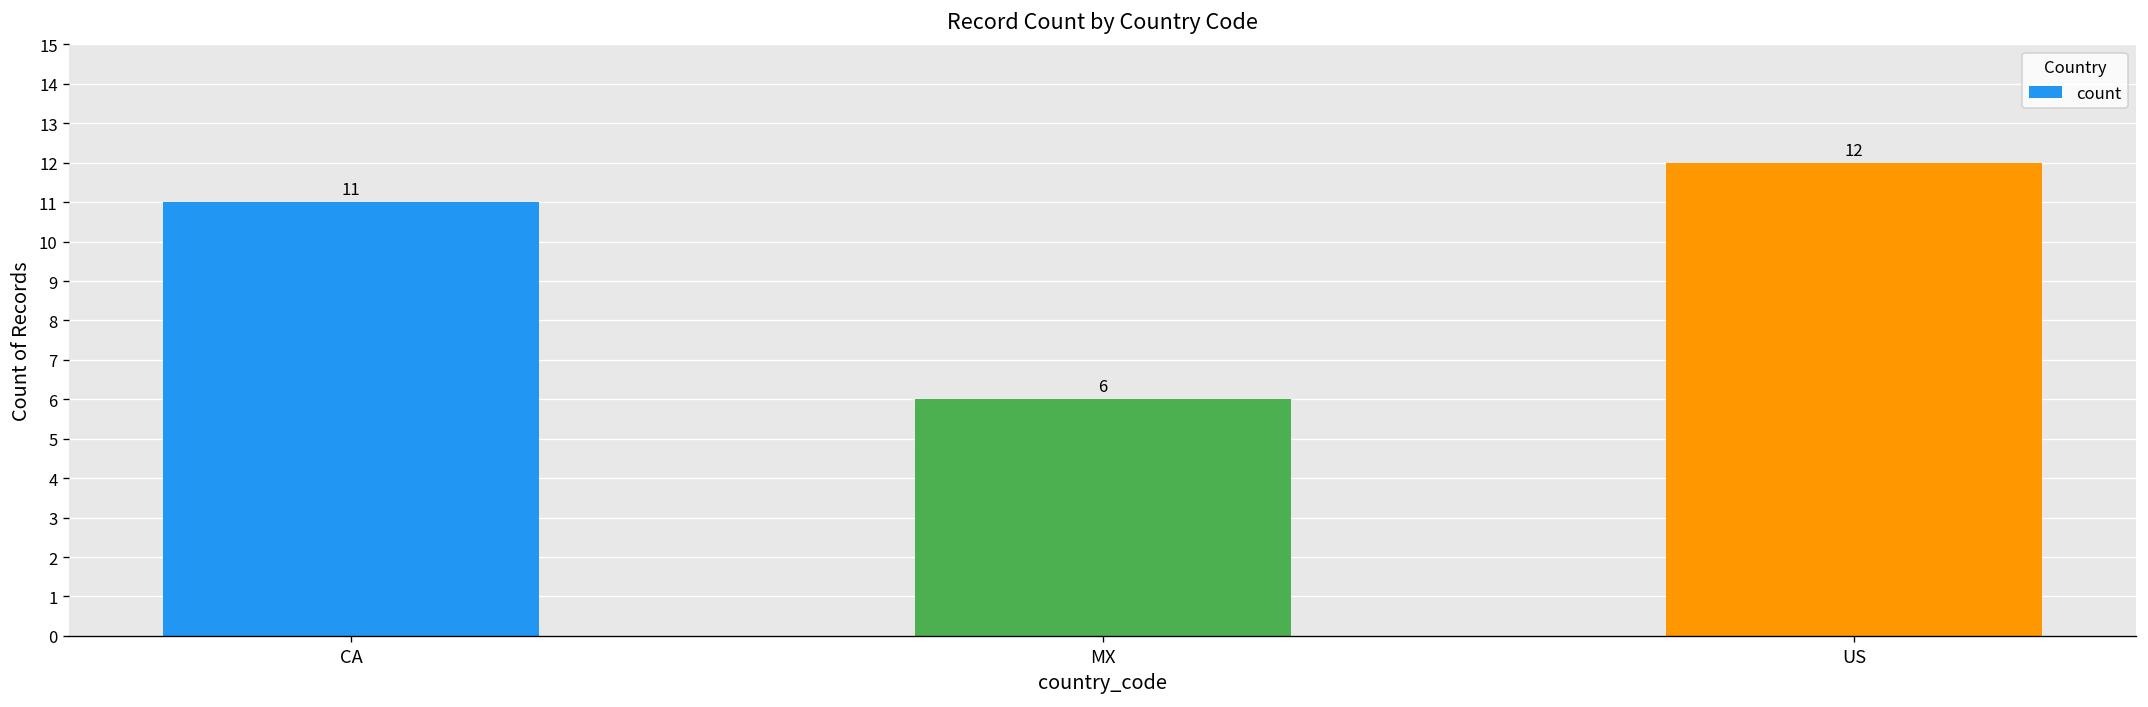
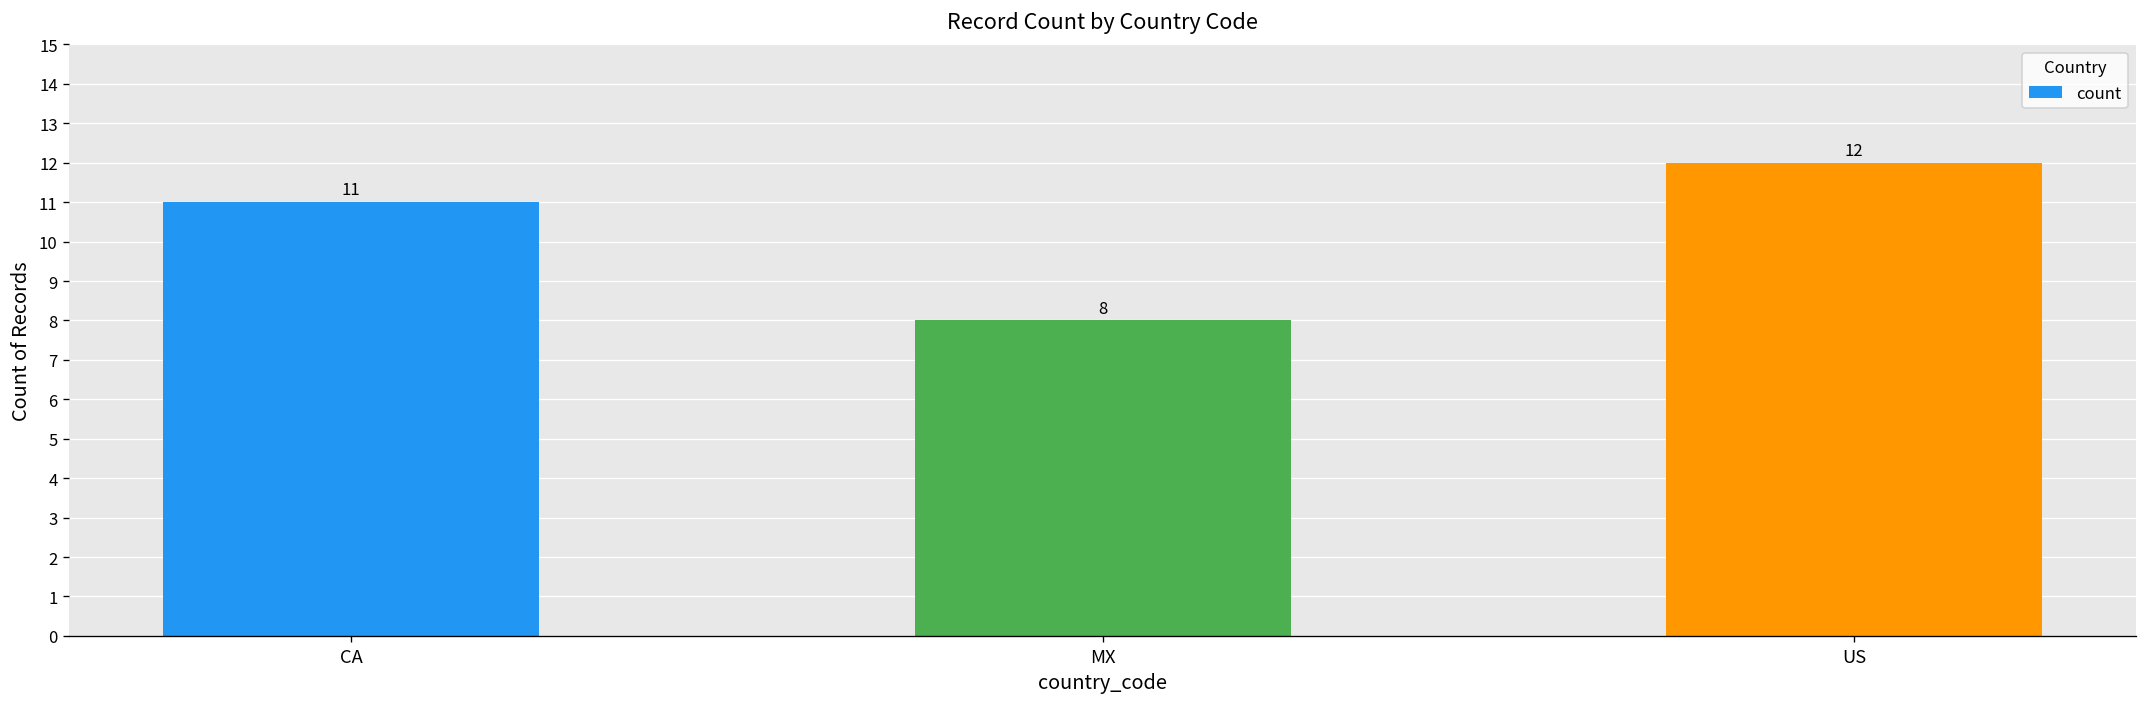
MX: 6 -> 8
